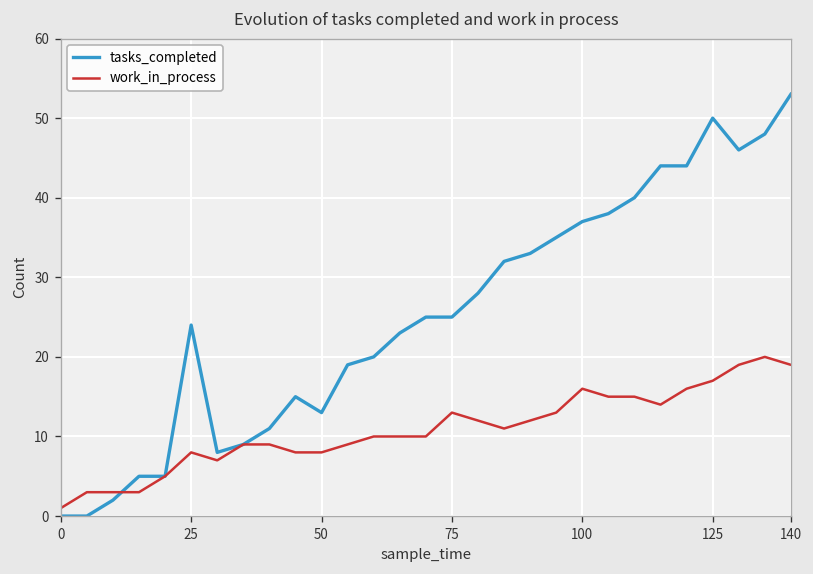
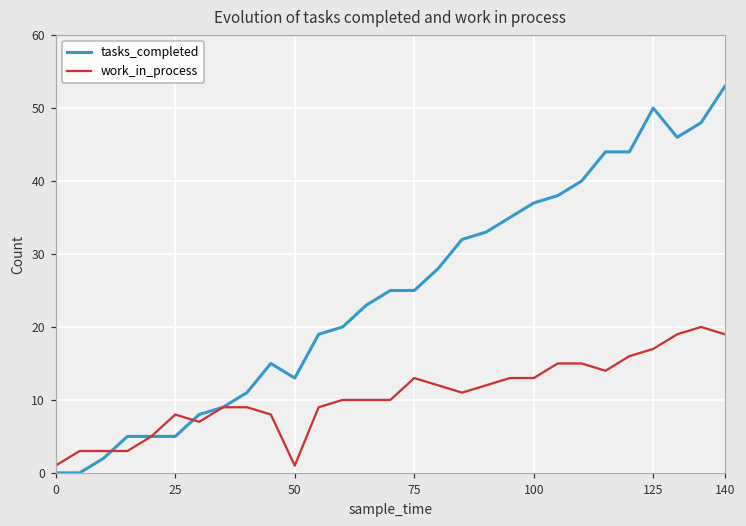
tasks_completed, 25: 24 -> 5
work_in_process, 50: 8 -> 1
work_in_process, 100: 16 -> 13
